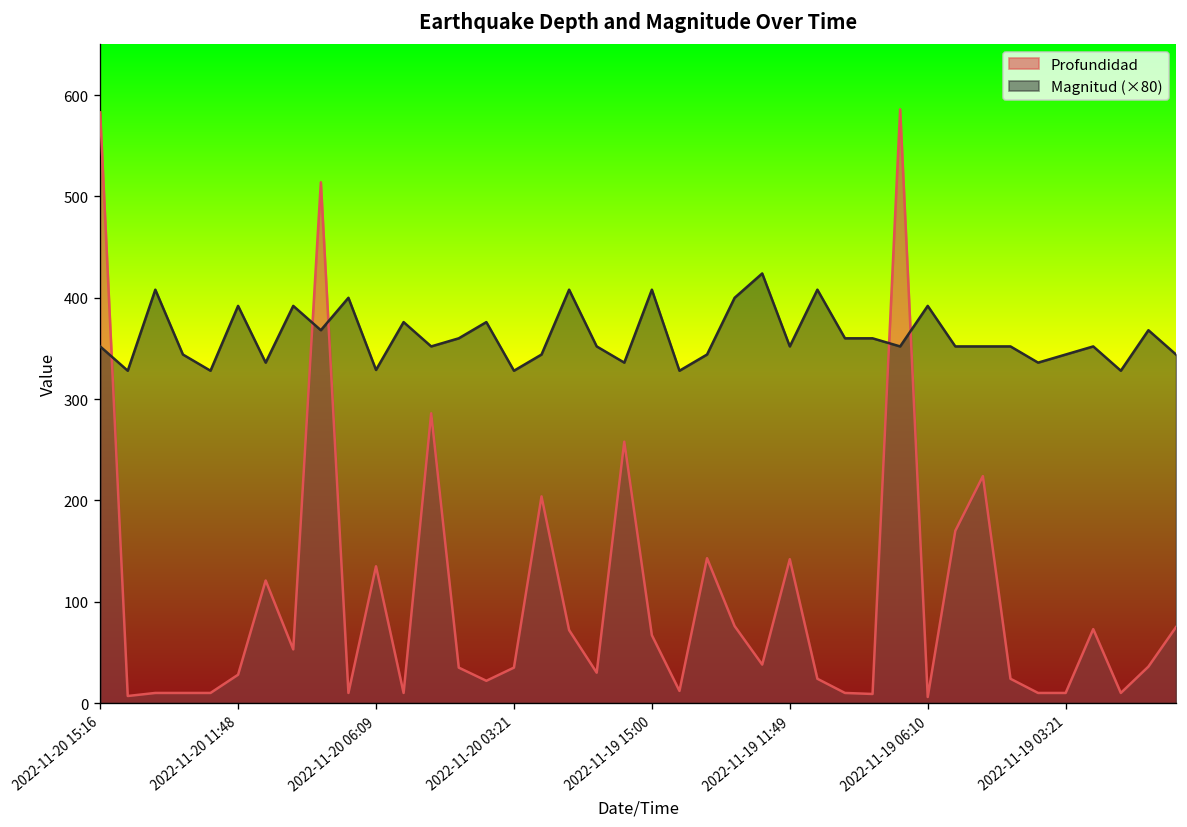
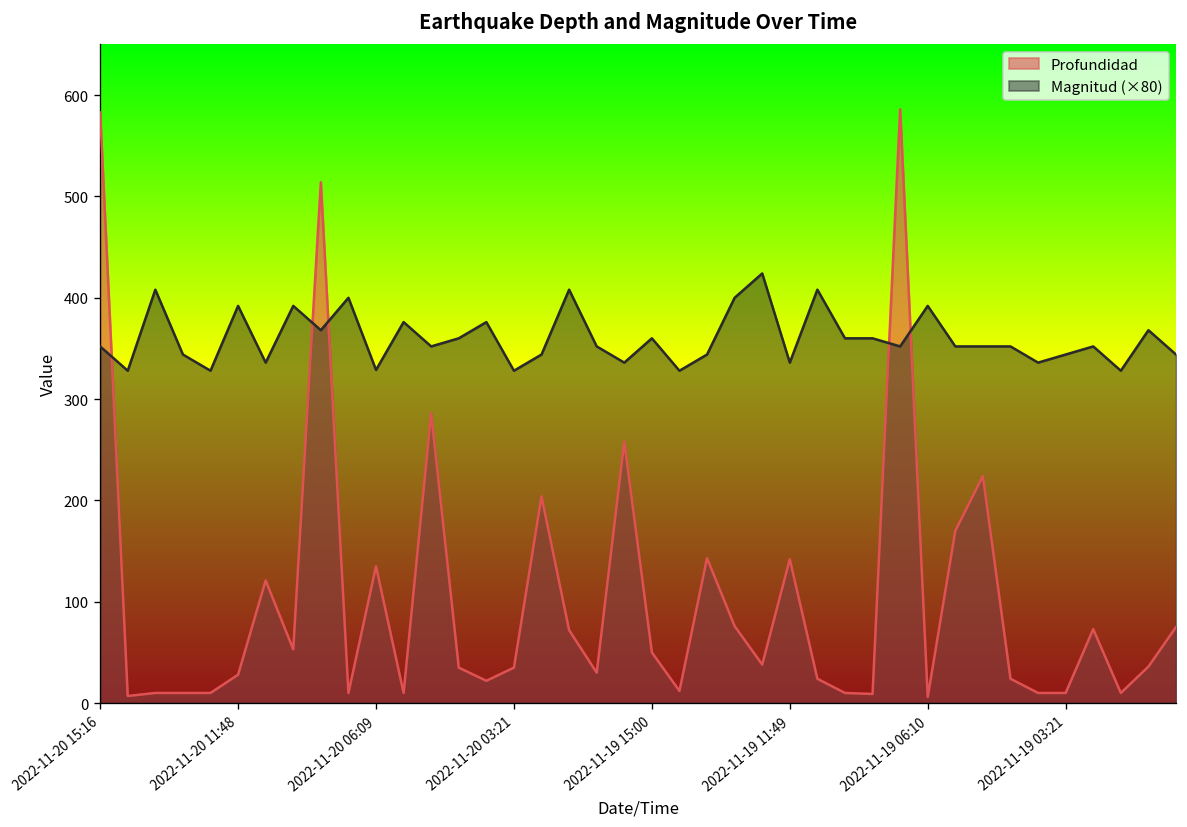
Profundidad, 2022-11-19 15:00: 70 -> 50
Magnitud (×80), 2022-11-19 15:00: 410 -> 360
Magnitud (×80), 2022-11-19 11:49: 350 -> 340
